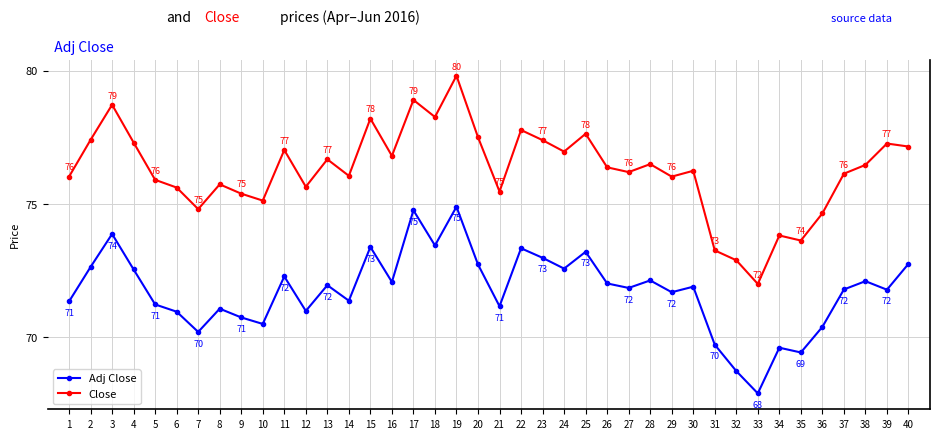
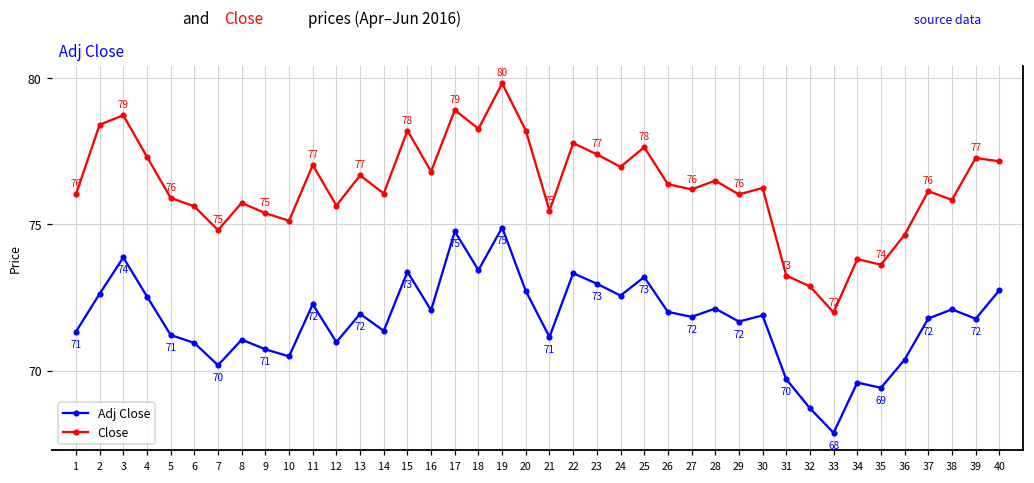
Close, 2: 77.4 -> 78.4
Close, 20: 77.5 -> 78.2
Close, 38: 76.5 -> 75.8
